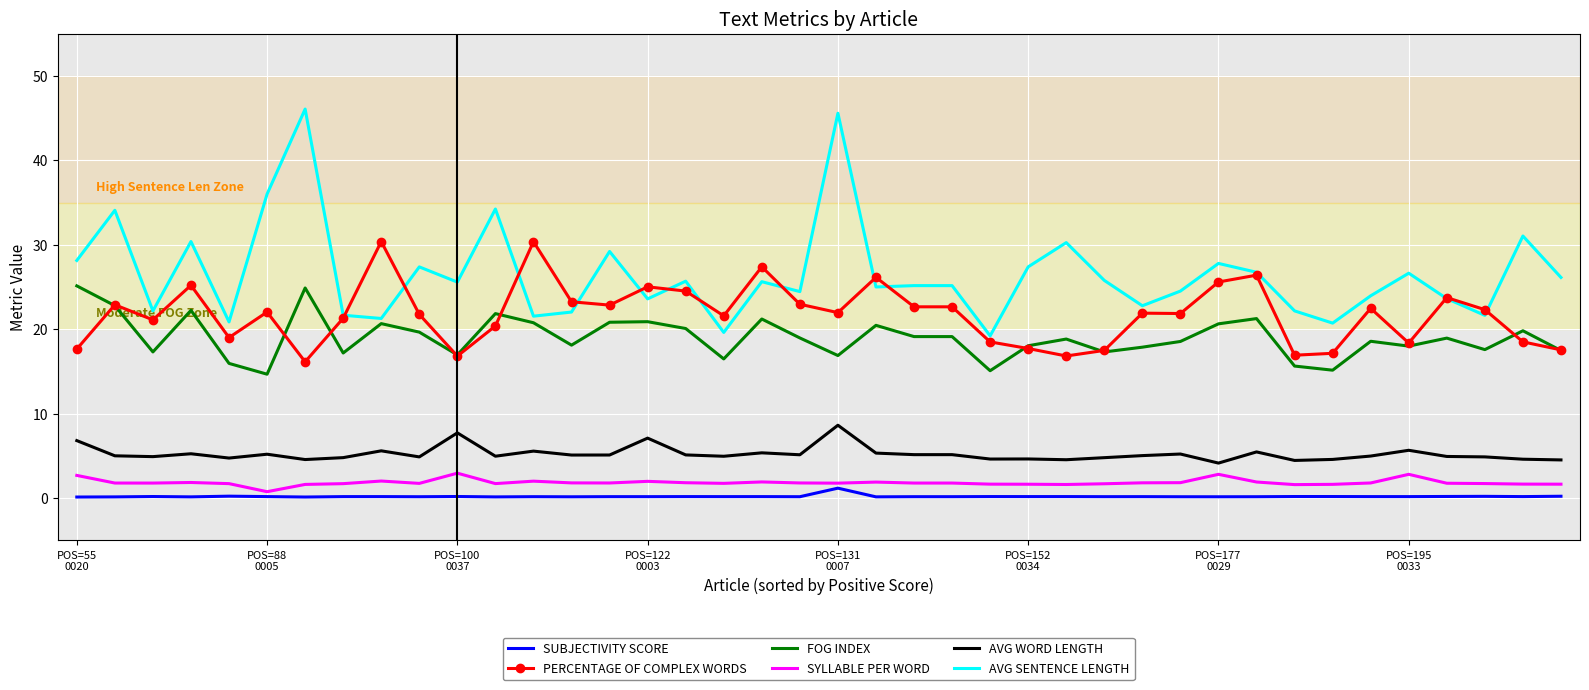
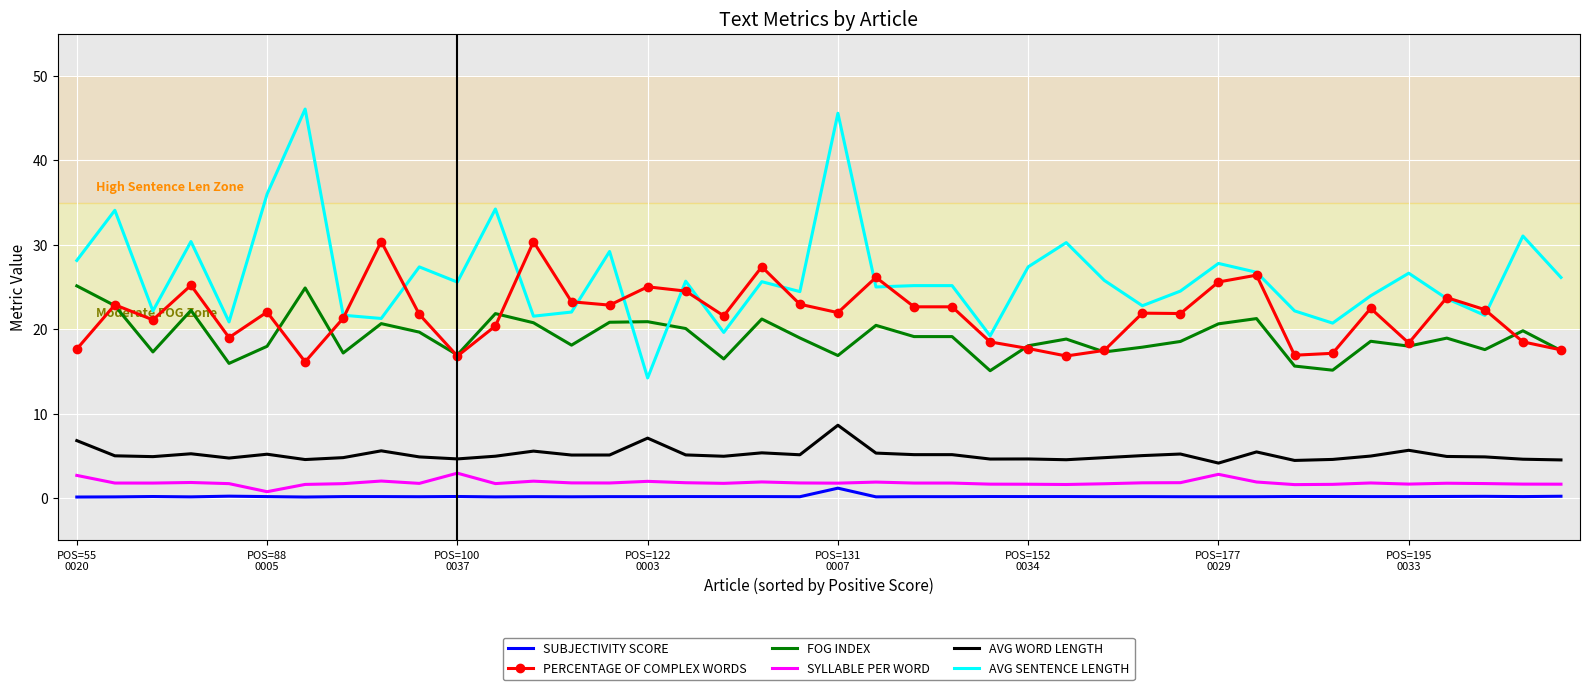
FOG INDEX, POS=88 0005: 15 -> 18
AVG WORD LENGTH, POS=100 0037: 8 -> 5
AVG SENTENCE LENGTH, POS=122 0003: 24 -> 14
SYLLABLE PER WORD, POS=195 0033: 3 -> 2
